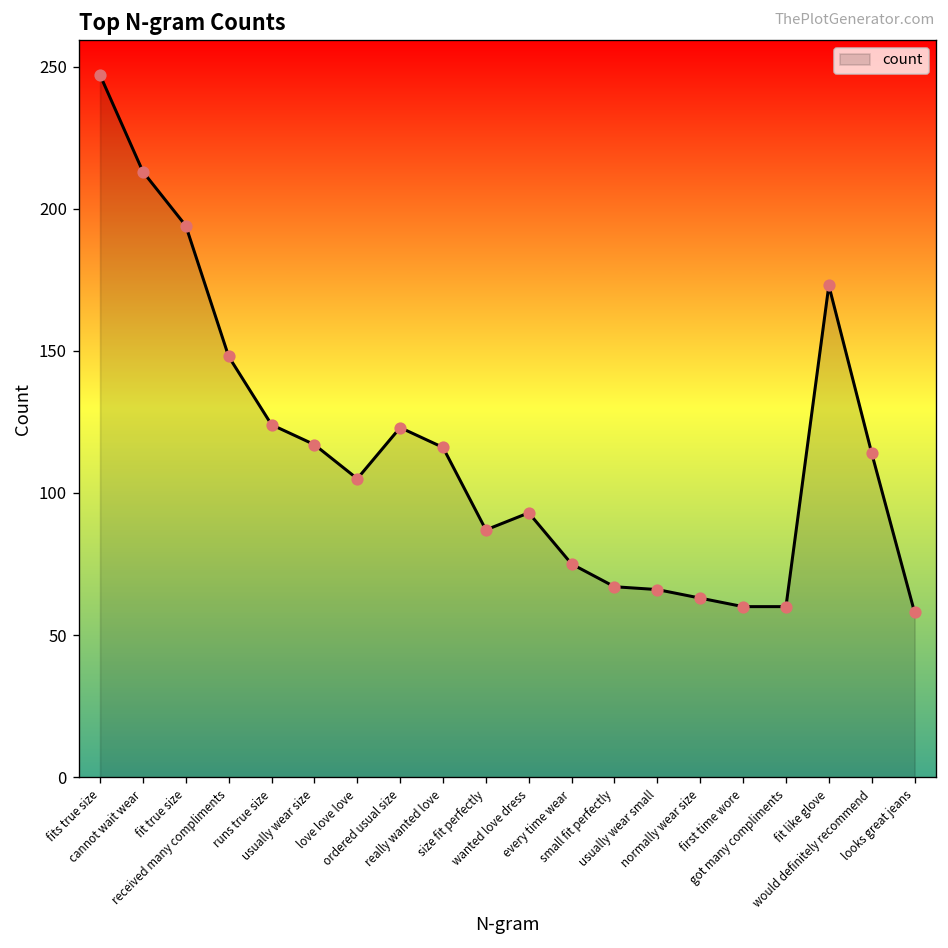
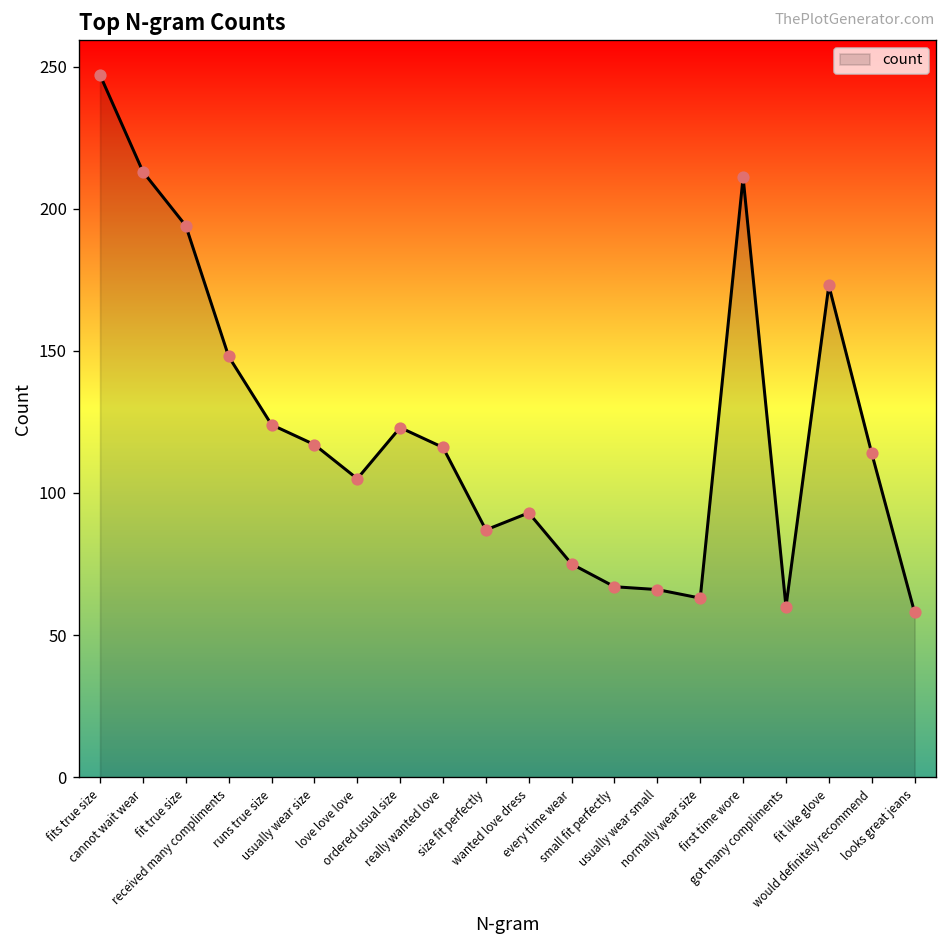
first time wore: 60 -> 211
